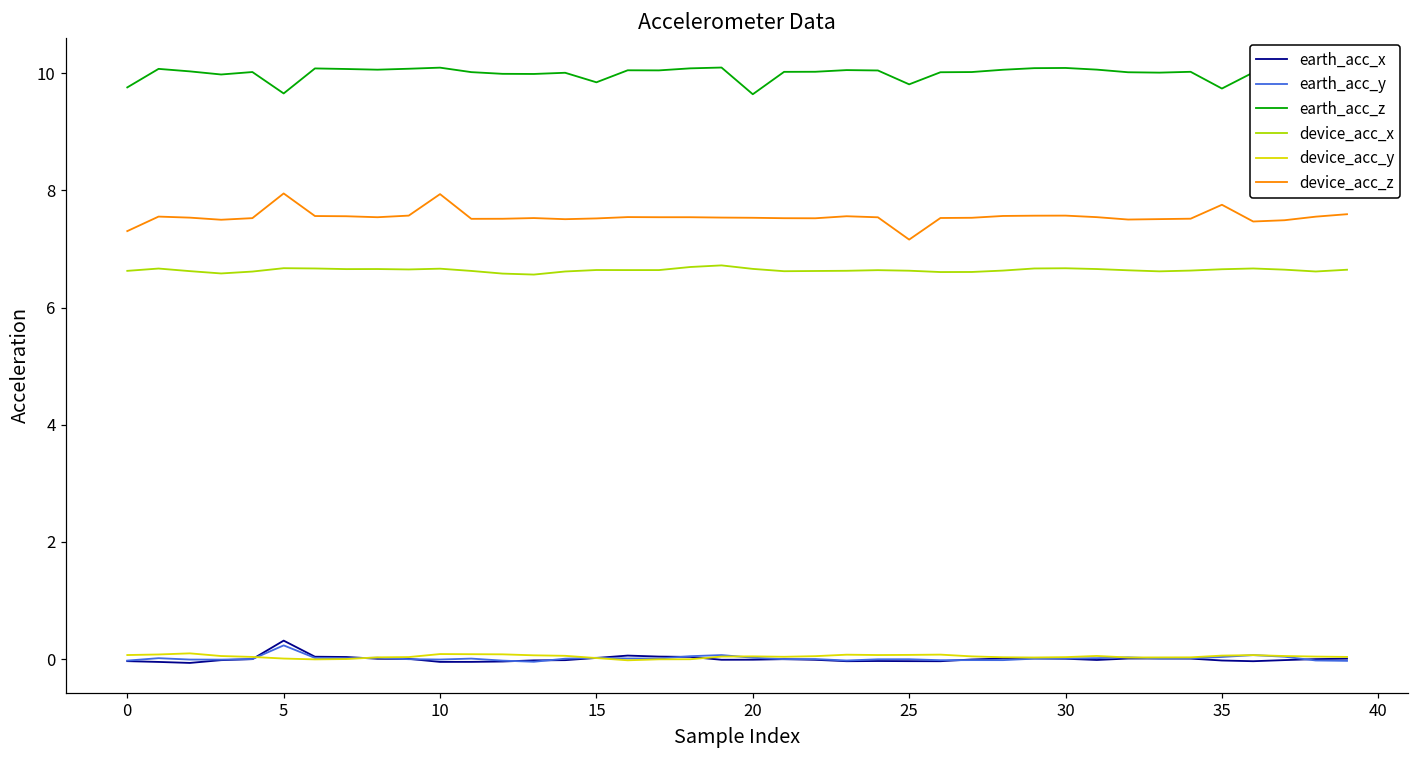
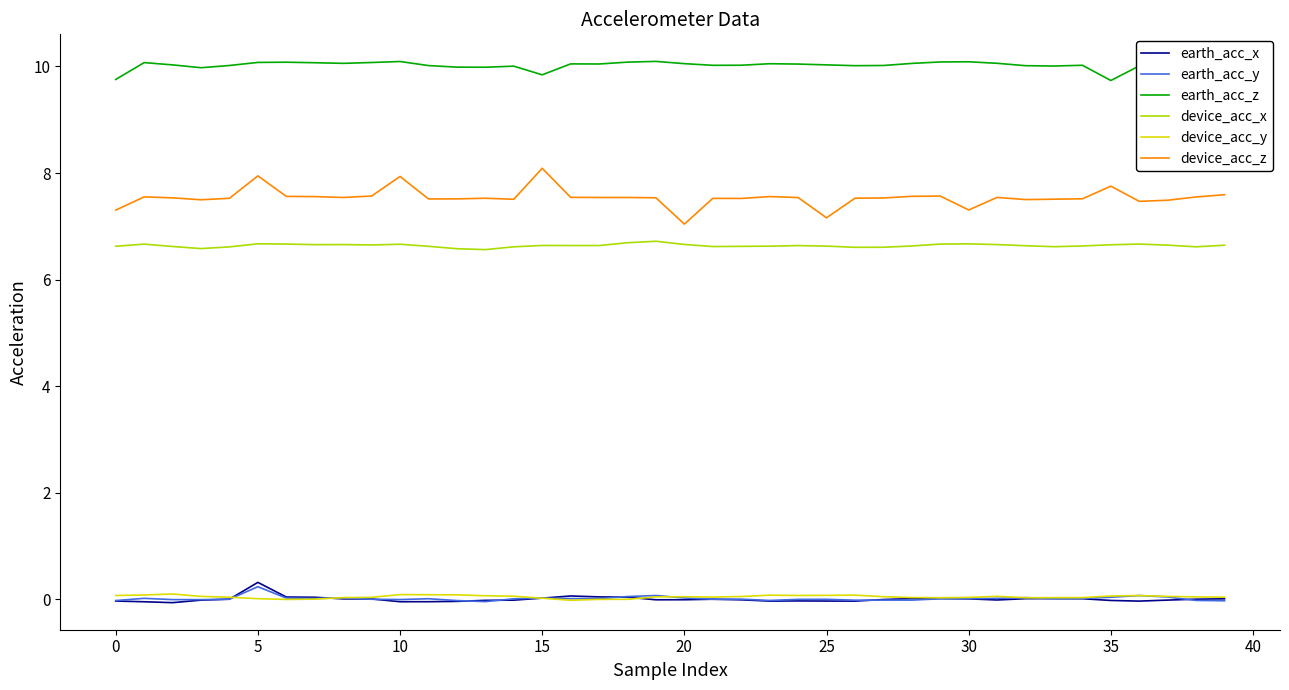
earth_acc_z, 5: 9.7 -> 10.1
device_acc_z, 15: 7.5 -> 8.1
earth_acc_z, 20: 9.6 -> 10.1
device_acc_z, 20: 7.5 -> 7.0
earth_acc_z, 25: 9.8 -> 10.0
device_acc_z, 30: 7.6 -> 7.3
